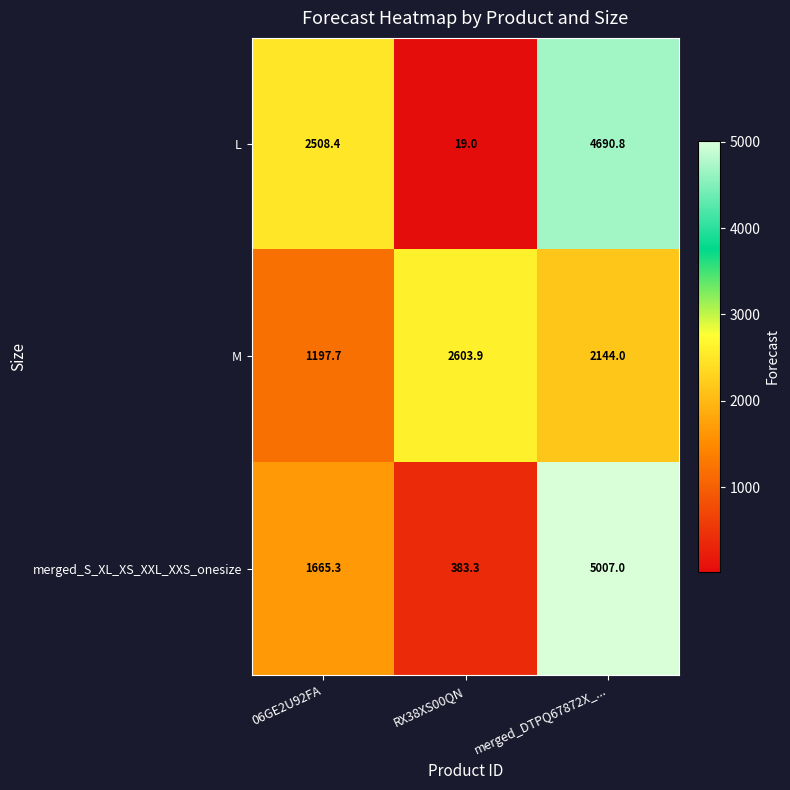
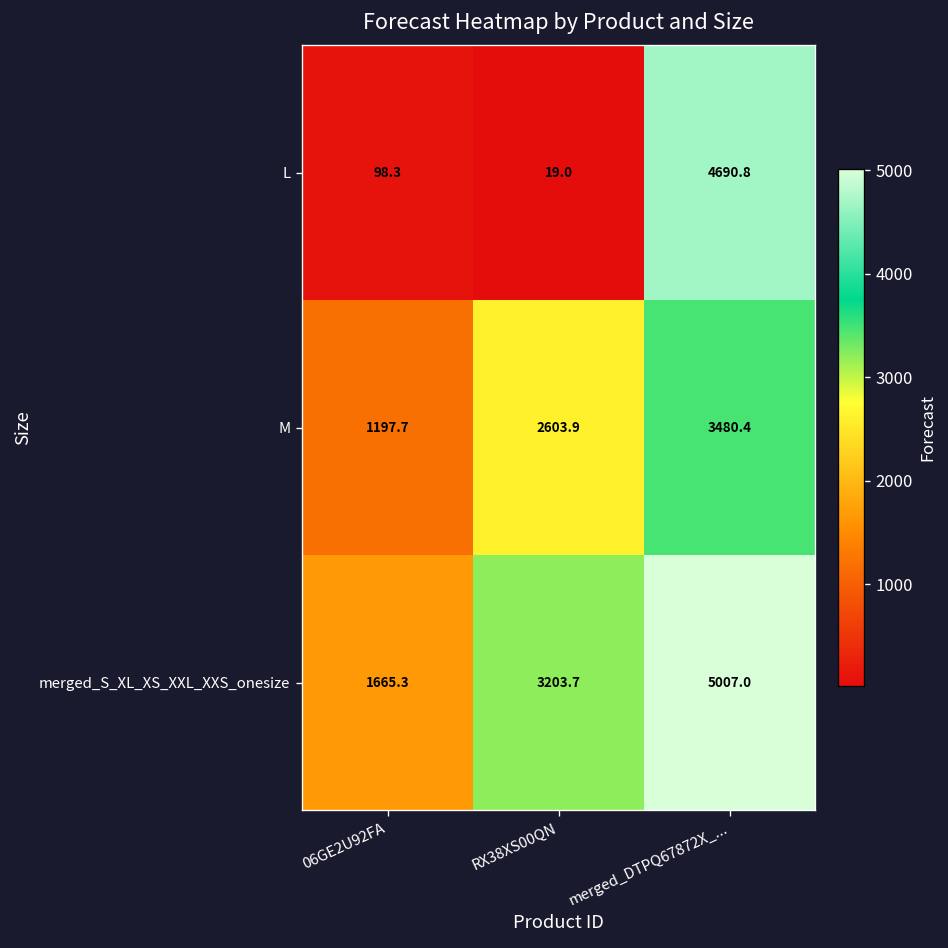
L, 06GE2U92FA: 2508.4 -> 98.3
M, merged_DTPQ67872X_...: 2144.0 -> 3480.4
merged_S_XL_XS_XXL_XXS_onesize, RX38XS00QN: 383.3 -> 3203.7
